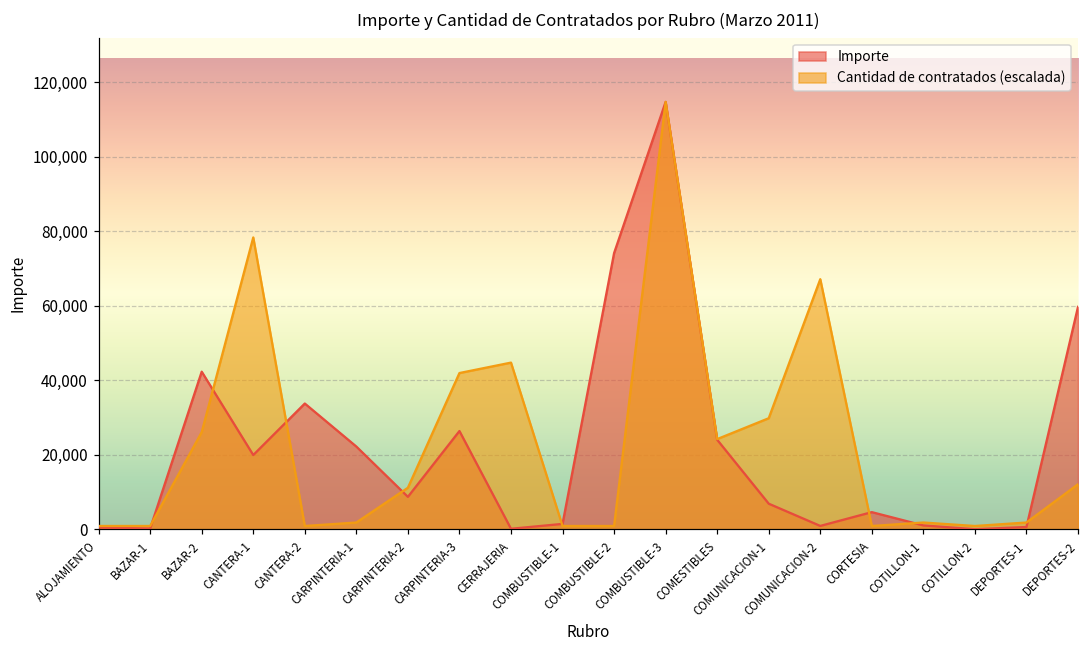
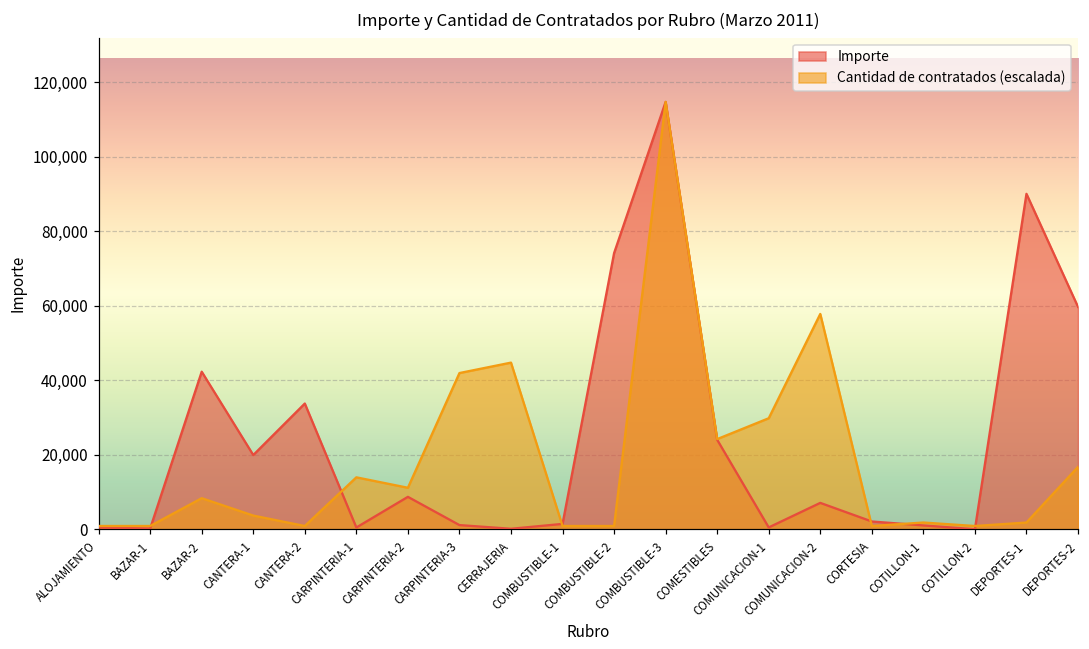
Cantidad de contratados (escalada), BAZAR-2: 26,000 -> 8,000
Cantidad de contratados (escalada), CANTERA-1: 78,000 -> 4,000
Importe, CARPINTERIA-1: 22,000 -> 1,000
Cantidad de contratados (escalada), CARPINTERIA-1: 2,000 -> 14,000
Importe, CARPINTERIA-3: 26,000 -> 1,000
Importe, COMUNICACION-1: 7,000 -> 1,000
Importe, COMUNICACION-2: 1,000 -> 7,000
Cantidad de contratados (escalada), COMUNICACION-2: 67,000 -> 58,000
Importe, CORTESIA: 5,000 -> 2,000
Importe, DEPORTES-1: 1,000 -> 90,000
Cantidad de contratados (escalada), DEPORTES-2: 12,000 -> 17,000
